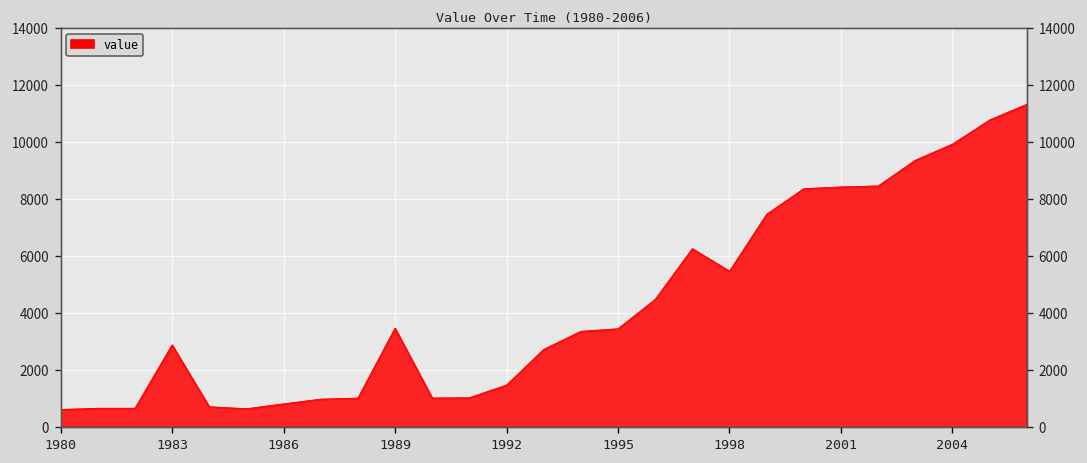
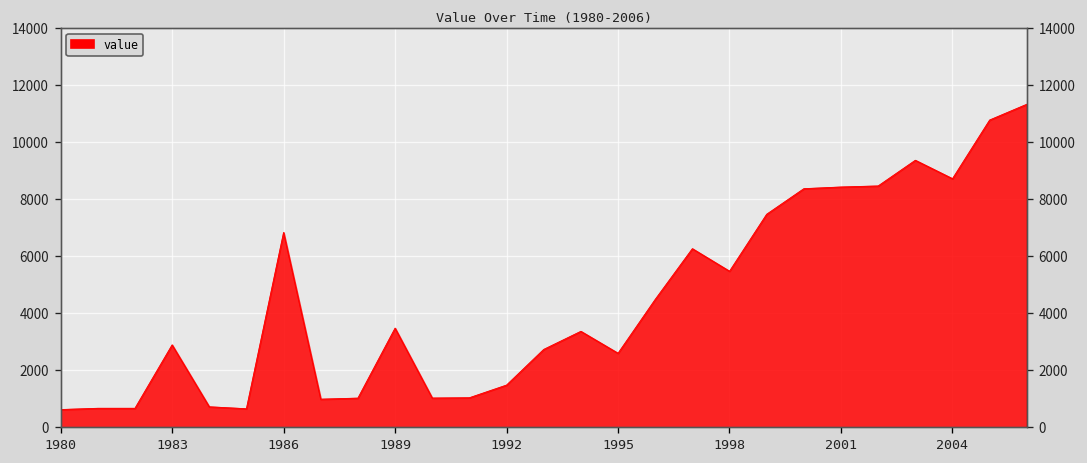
1986: 800 -> 6800
1995: 3500 -> 2600
2004: 9900 -> 8700
